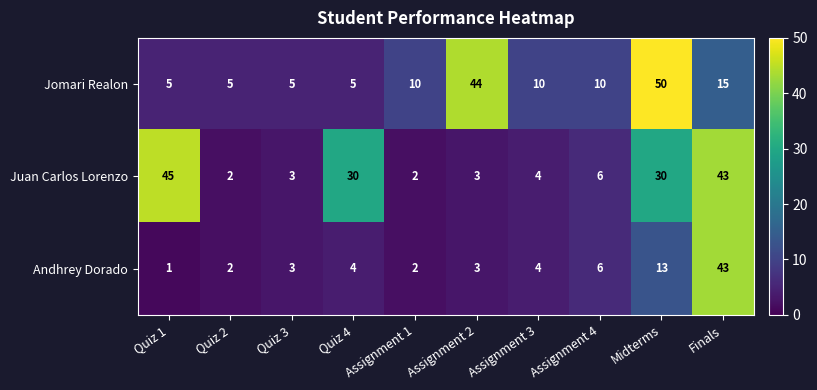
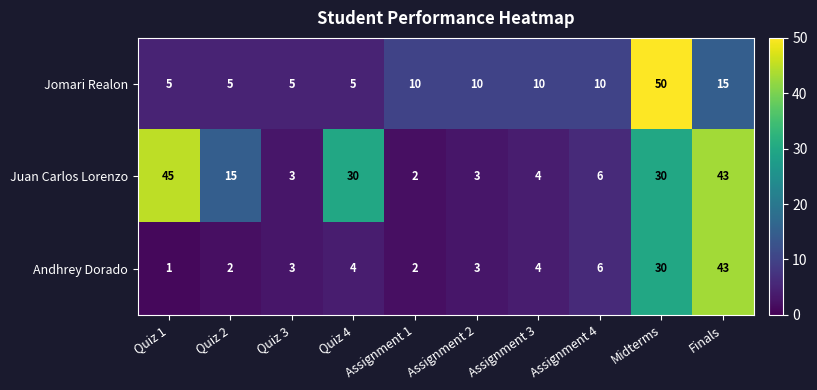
Jomari Realon, Assignment 2: 44 -> 10
Juan Carlos Lorenzo, Quiz 2: 2 -> 15
Andhrey Dorado, Midterms: 13 -> 30
